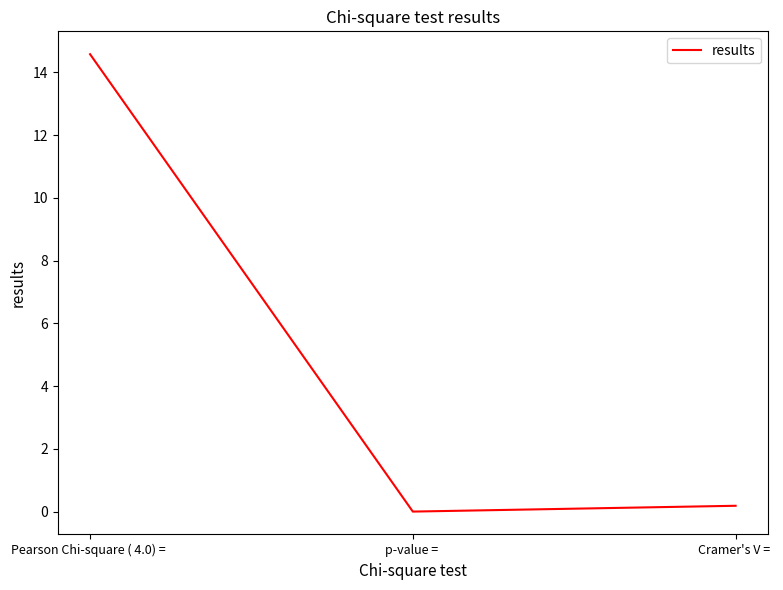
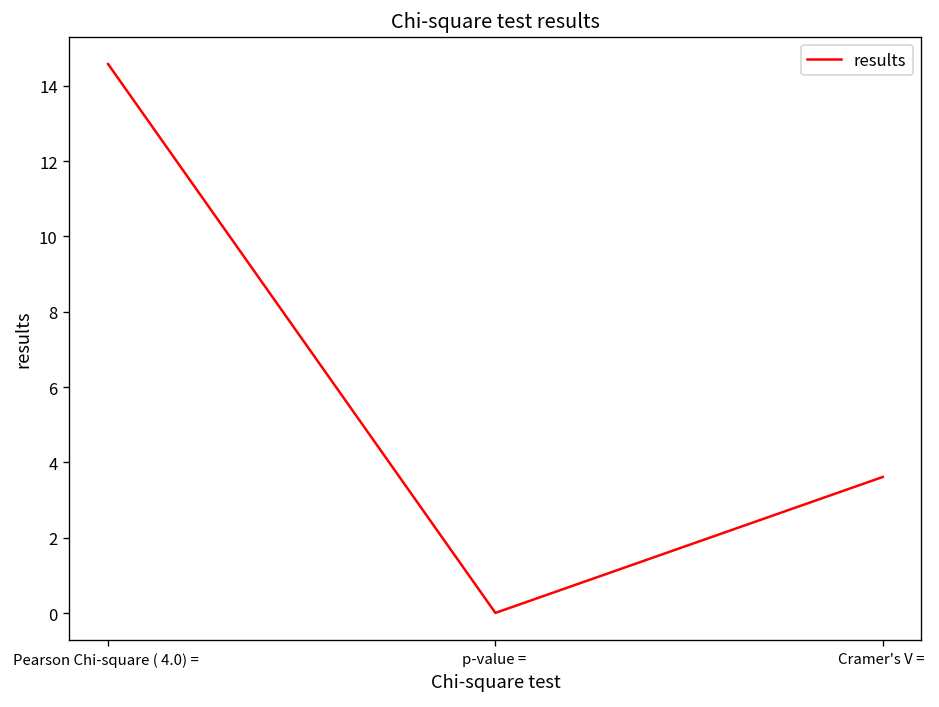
Cramer's V =: 0.2 -> 3.6
